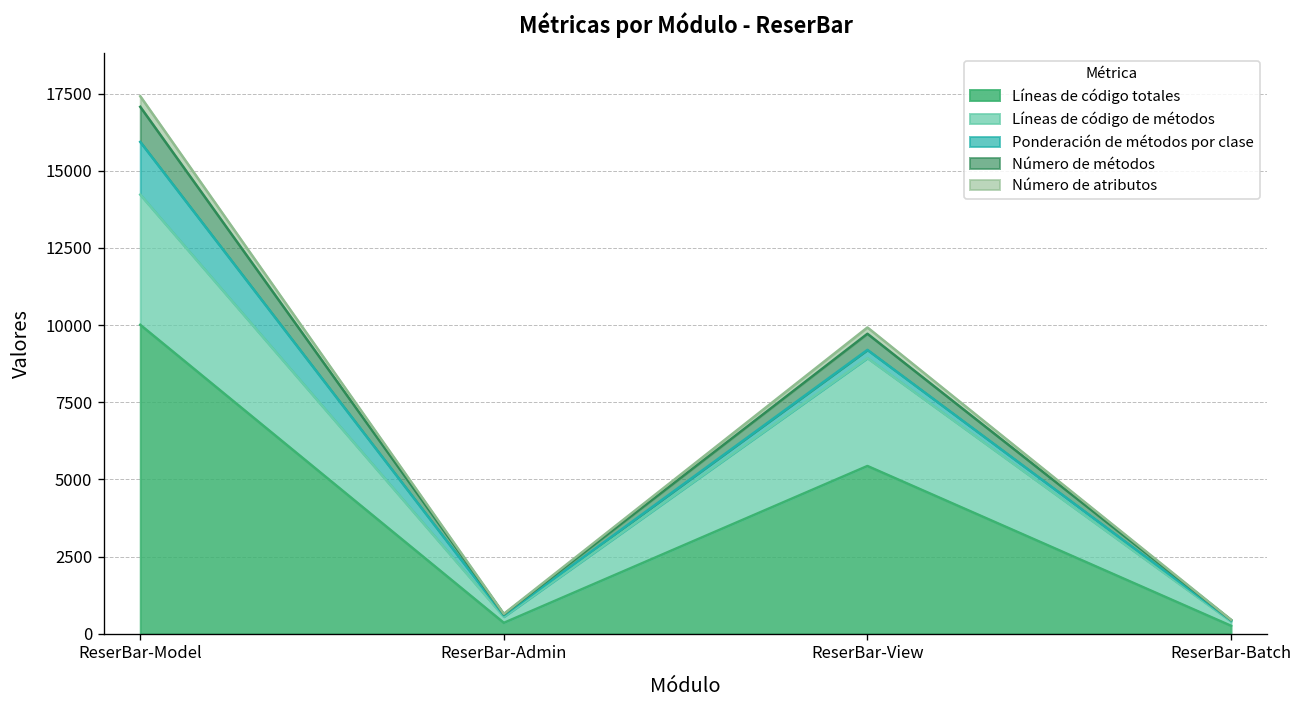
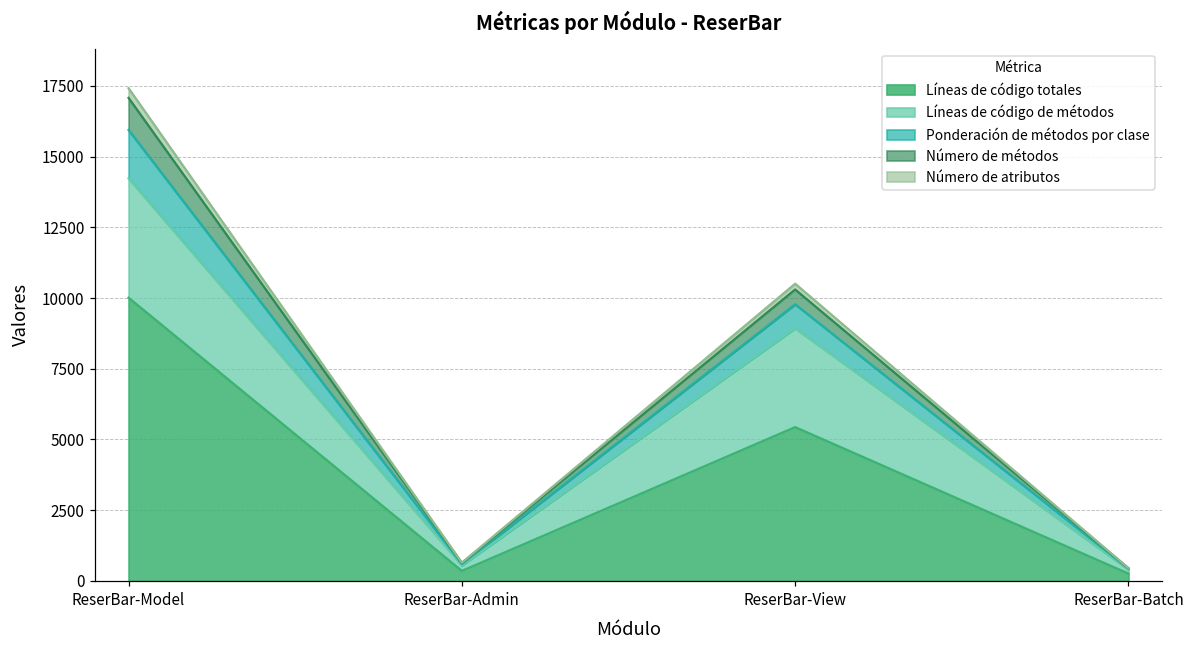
Ponderación de métodos por clase, ReserBar-View: 300 -> 800
